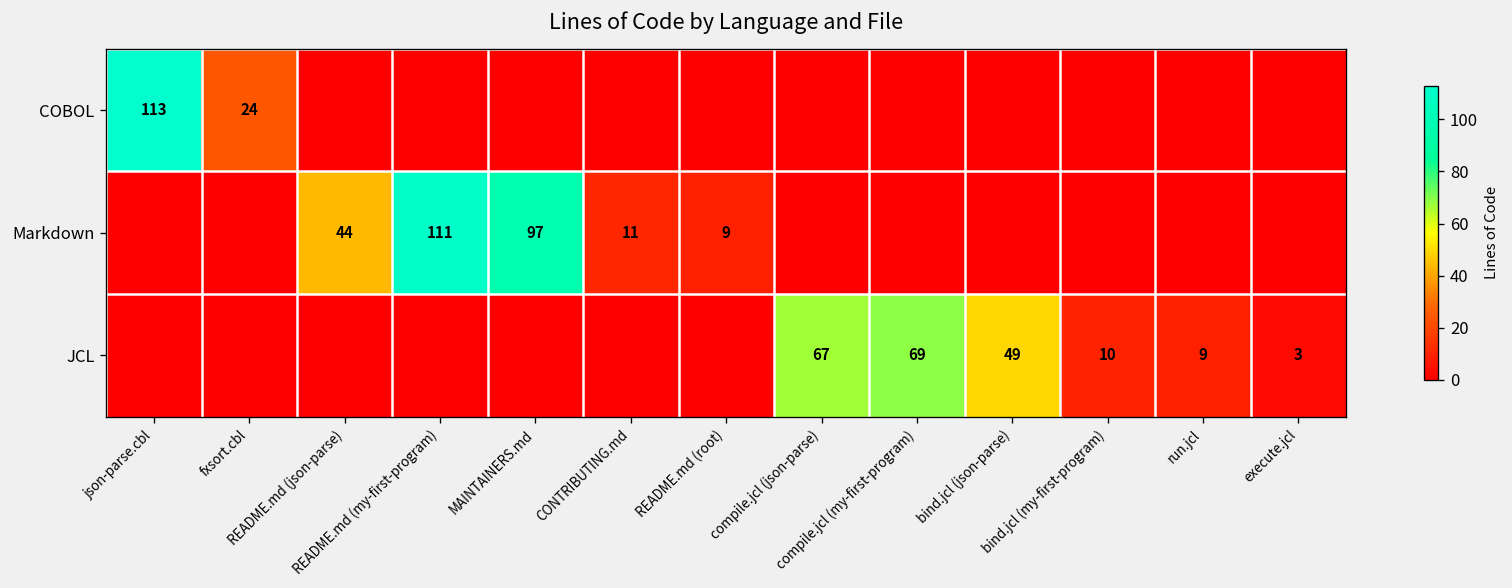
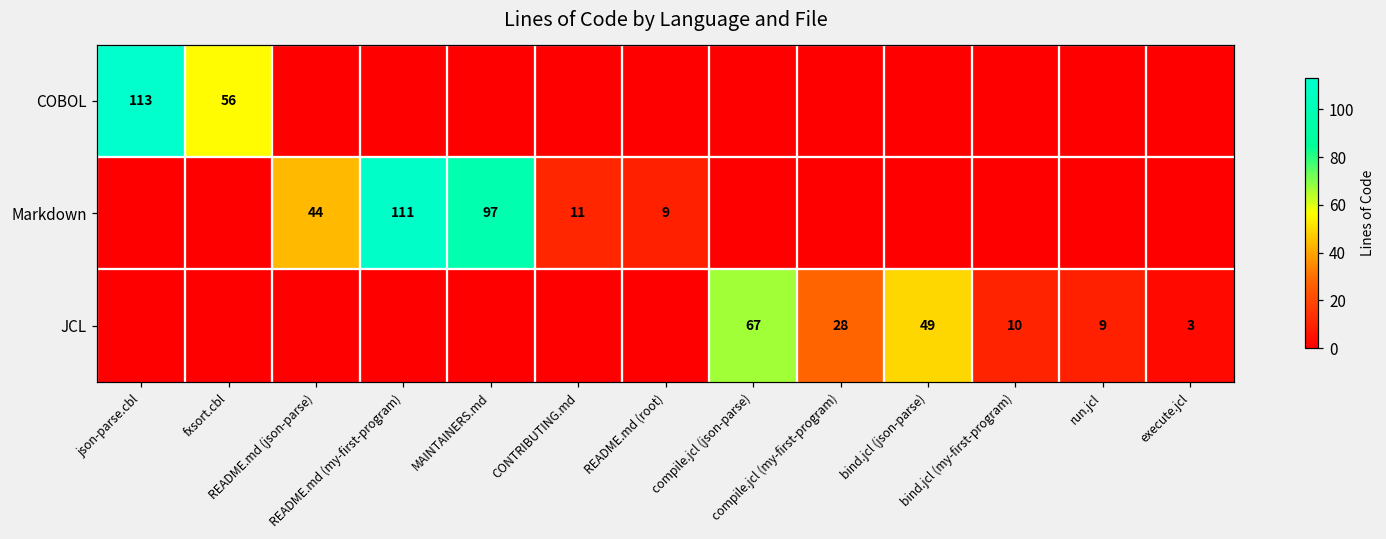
COBOL, fxsort.cbl: 24 -> 56
JCL, compile.jcl (my-first-program): 69 -> 28
